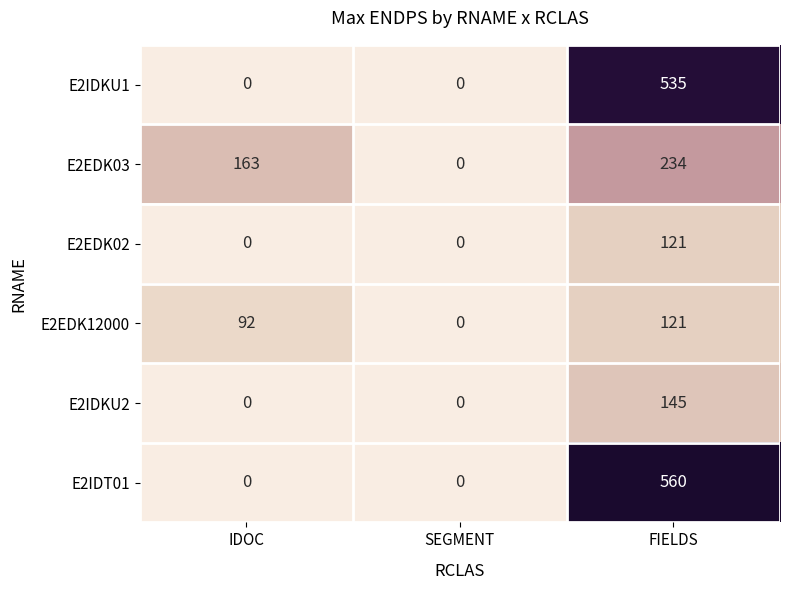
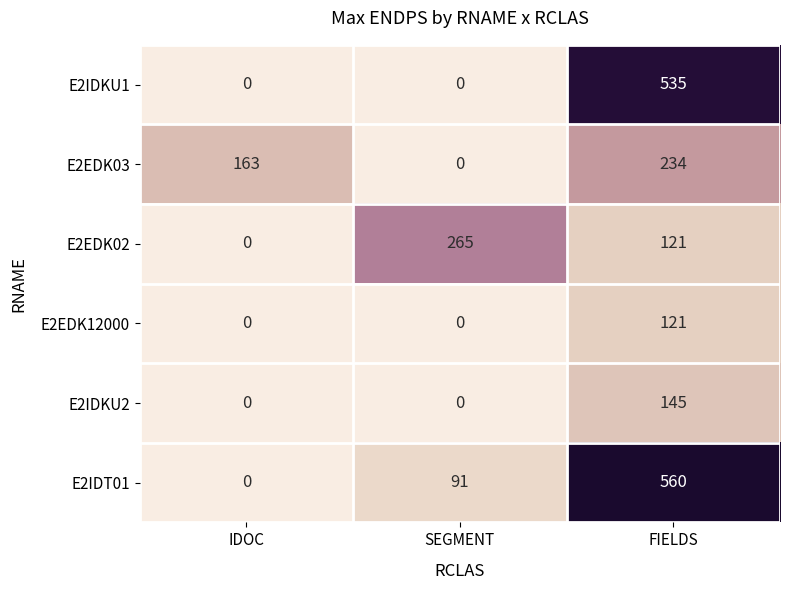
E2EDK02, SEGMENT: 0 -> 265
E2EDK12000, IDOC: 92 -> 0
E2IDT01, SEGMENT: 0 -> 91
